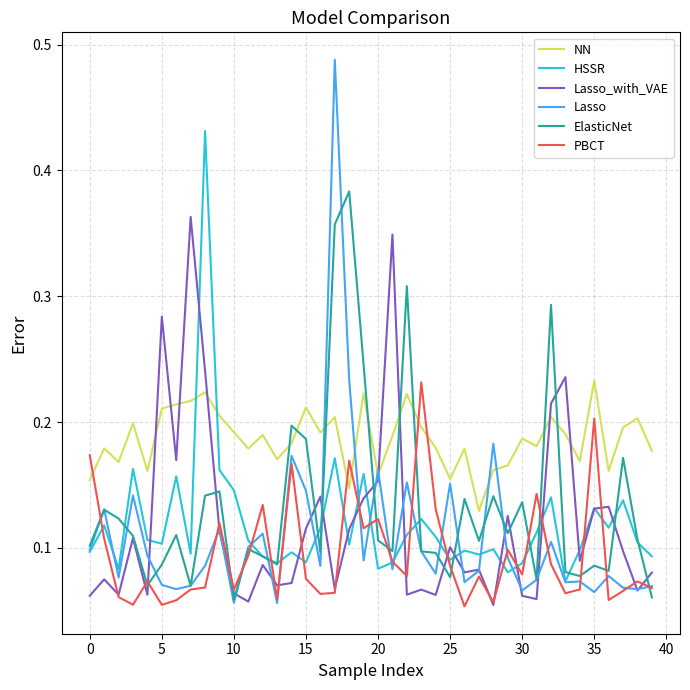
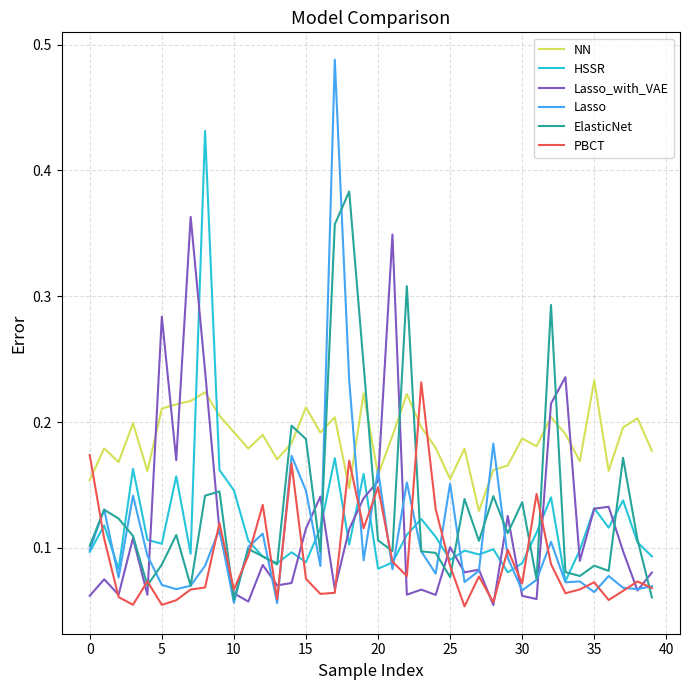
PBCT, 20: 0.123 -> 0.148
PBCT, 30: 0.079 -> 0.072
PBCT, 35: 0.203 -> 0.073
